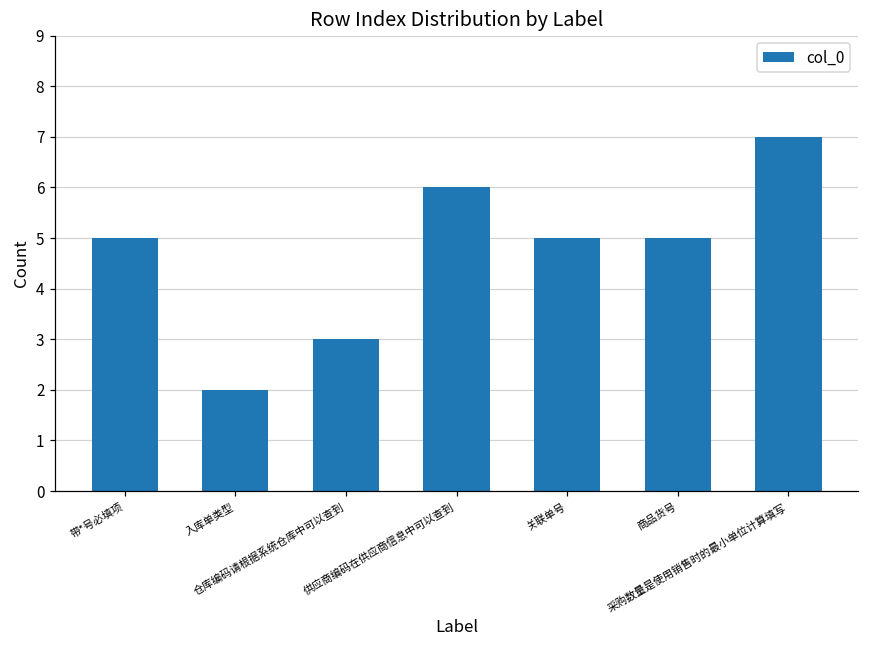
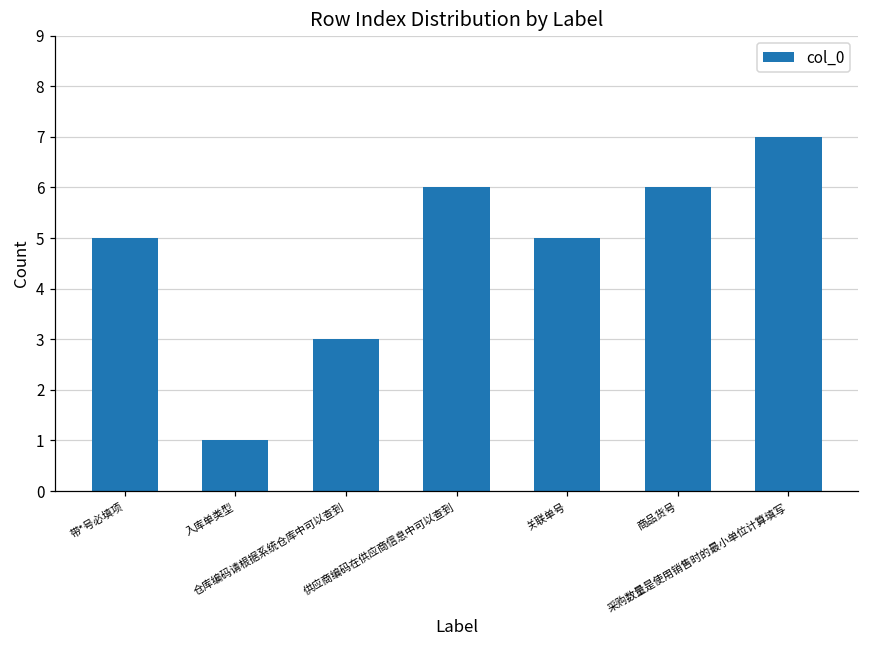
入库单类型: 2 -> 1
商品货号: 5 -> 6
